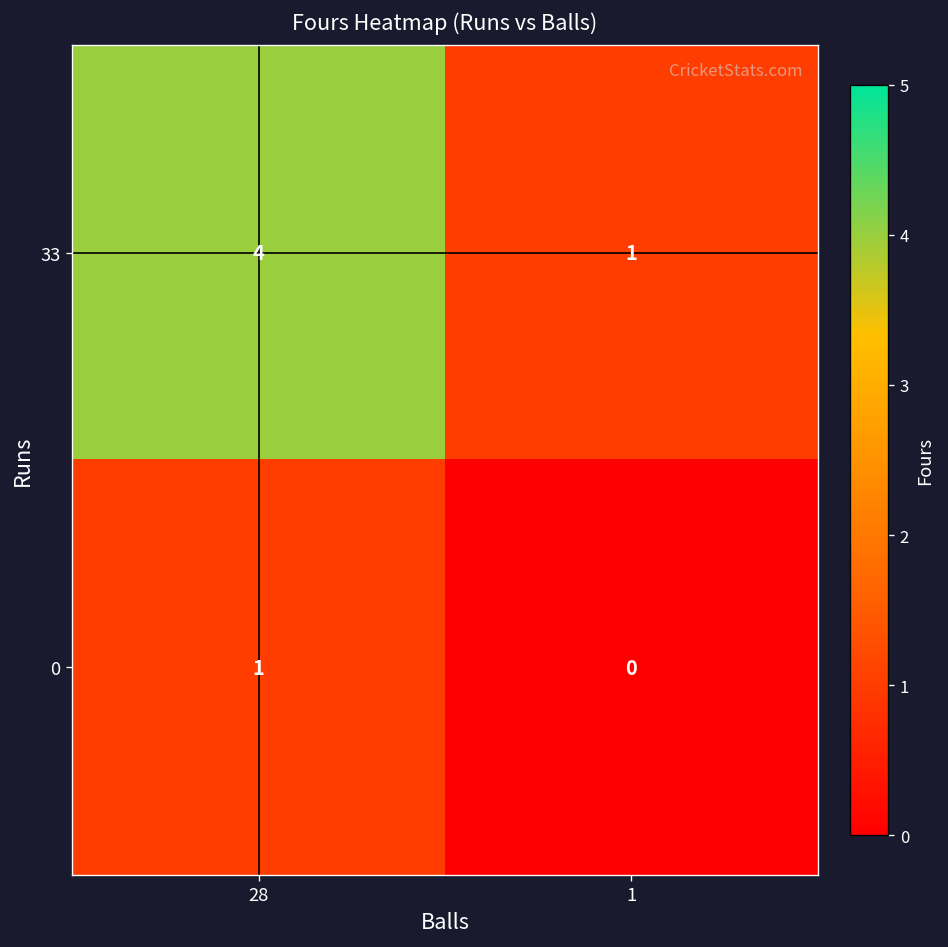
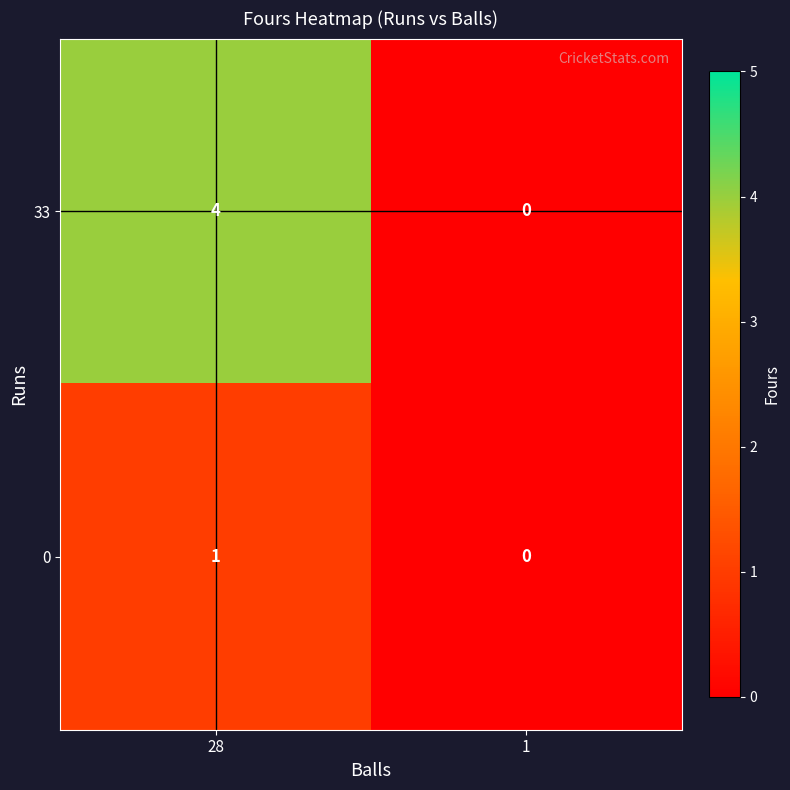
33, 1: 1 -> 0
